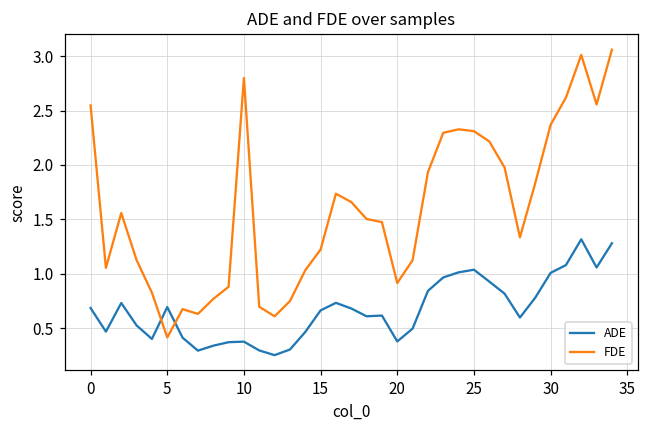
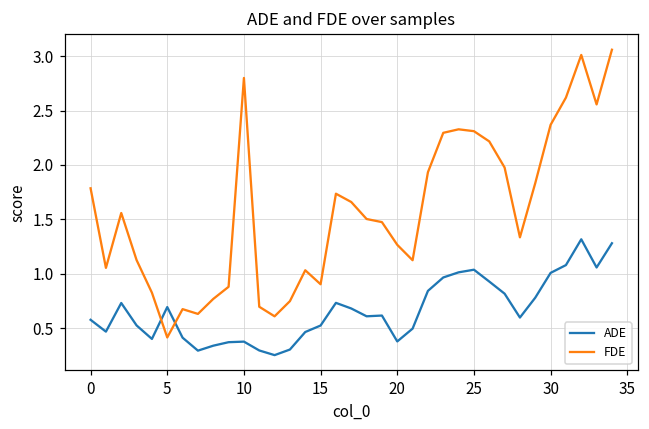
ADE, 0: 0.7 -> 0.6
FDE, 0: 2.5 -> 1.8
ADE, 15: 0.7 -> 0.5
FDE, 15: 1.2 -> 0.9
FDE, 20: 0.9 -> 1.3
